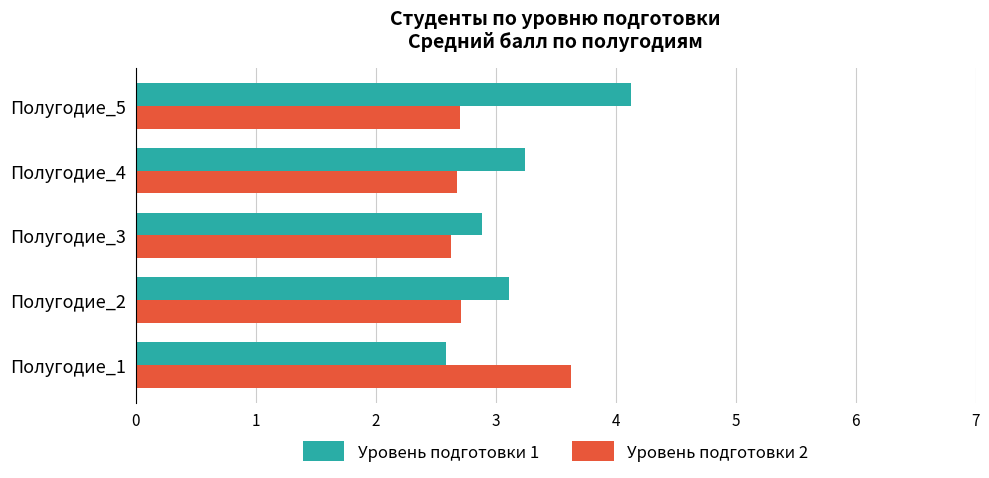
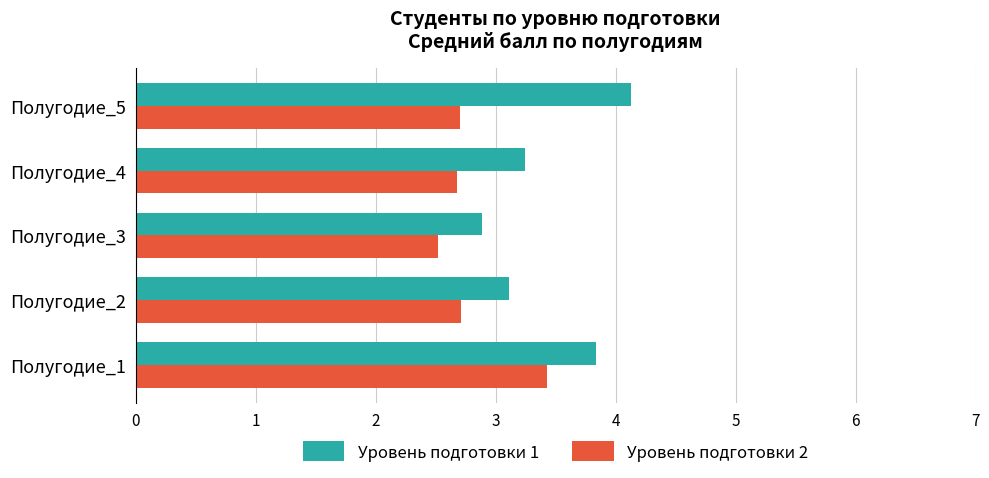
Уровень подготовки 2, Полугодие_3: 2.63 -> 2.52
Уровень подготовки 1, Полугодие_1: 2.59 -> 3.83
Уровень подготовки 2, Полугодие_1: 3.63 -> 3.43
